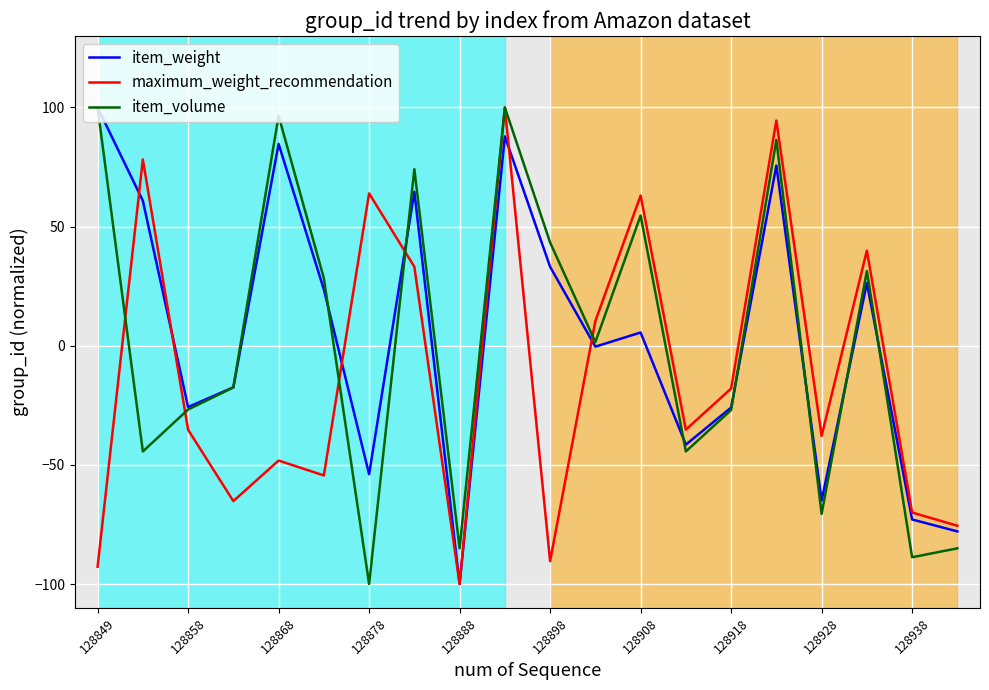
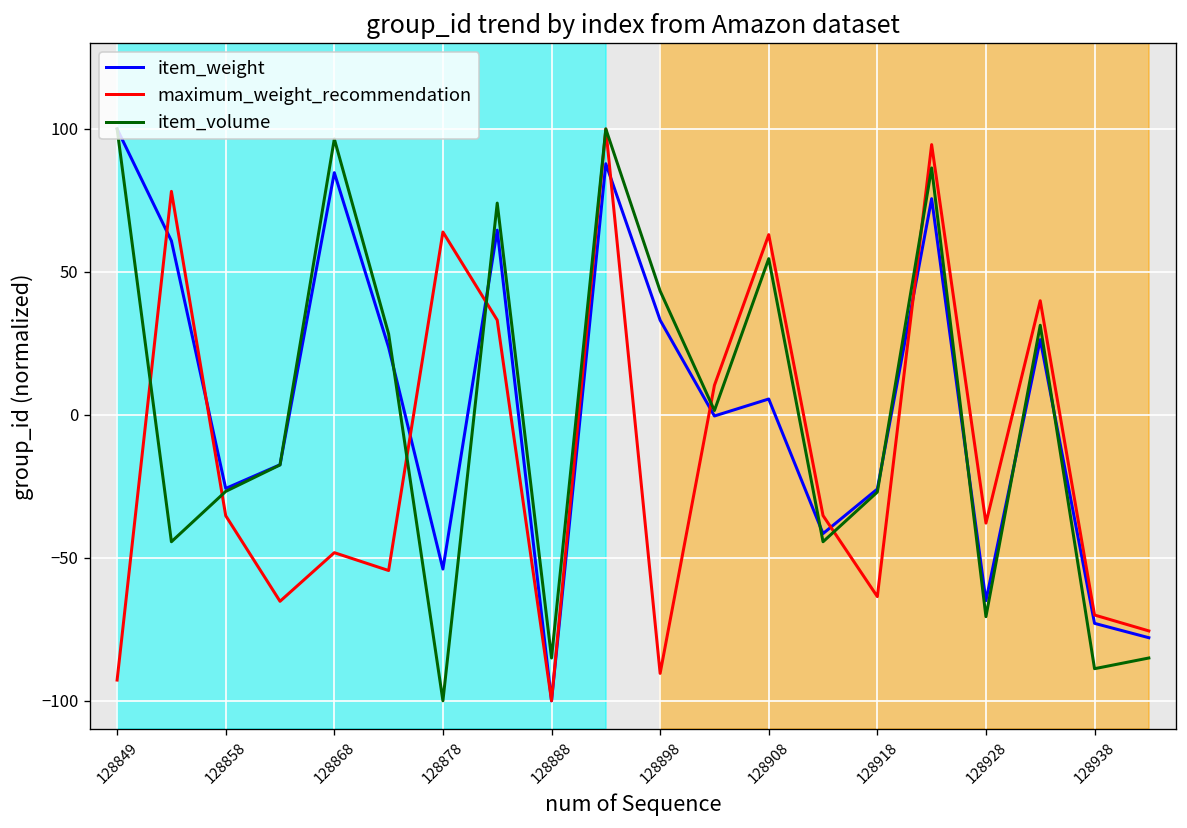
maximum_weight_recommendation, 128918: -18 -> -64
